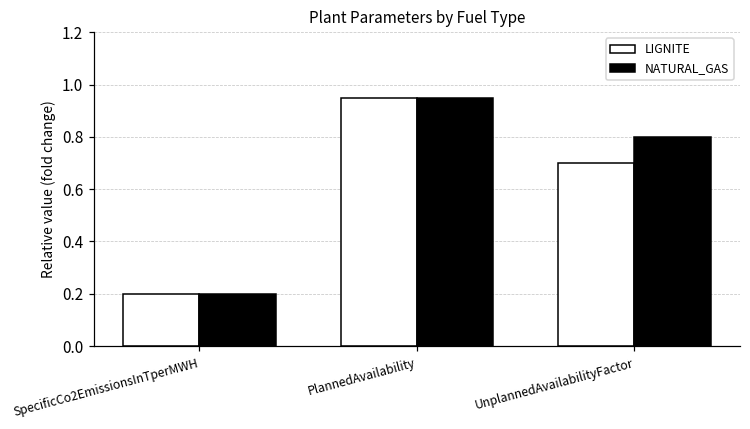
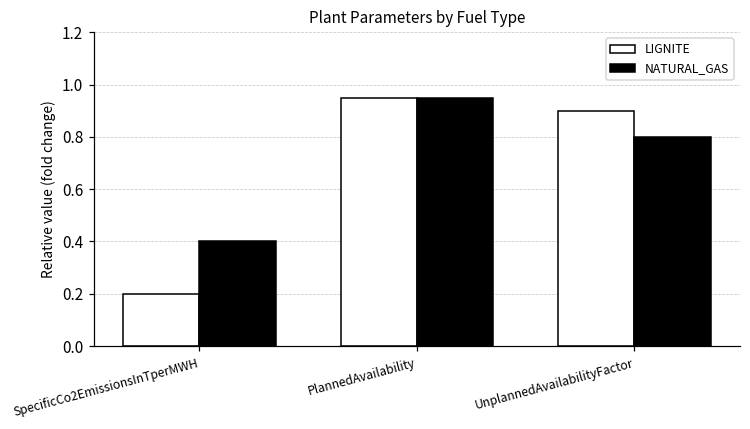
NATURAL_GAS, SpecificCo2EmissionsInTperMWH: 0.2 -> 0.4
LIGNITE, UnplannedAvailabilityFactor: 0.7 -> 0.9
